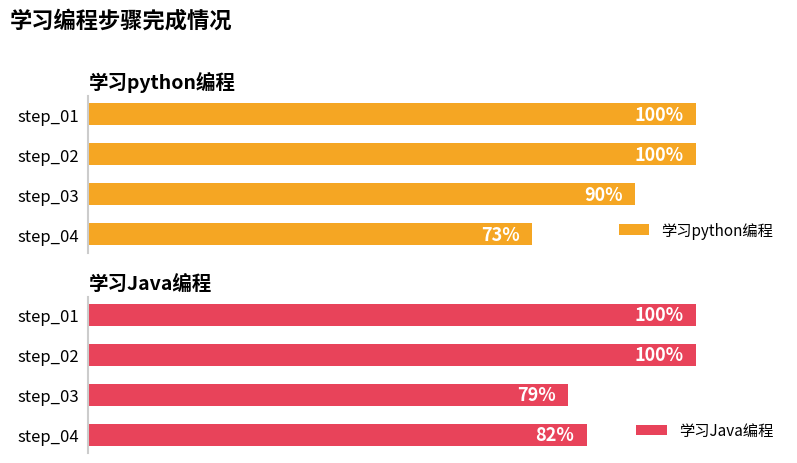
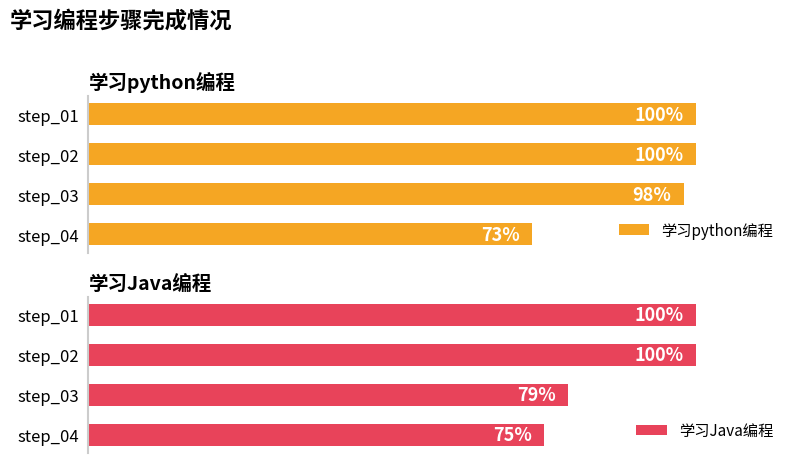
学习python编程, step_03: 90% -> 98%
学习Java编程, step_04: 82% -> 75%
